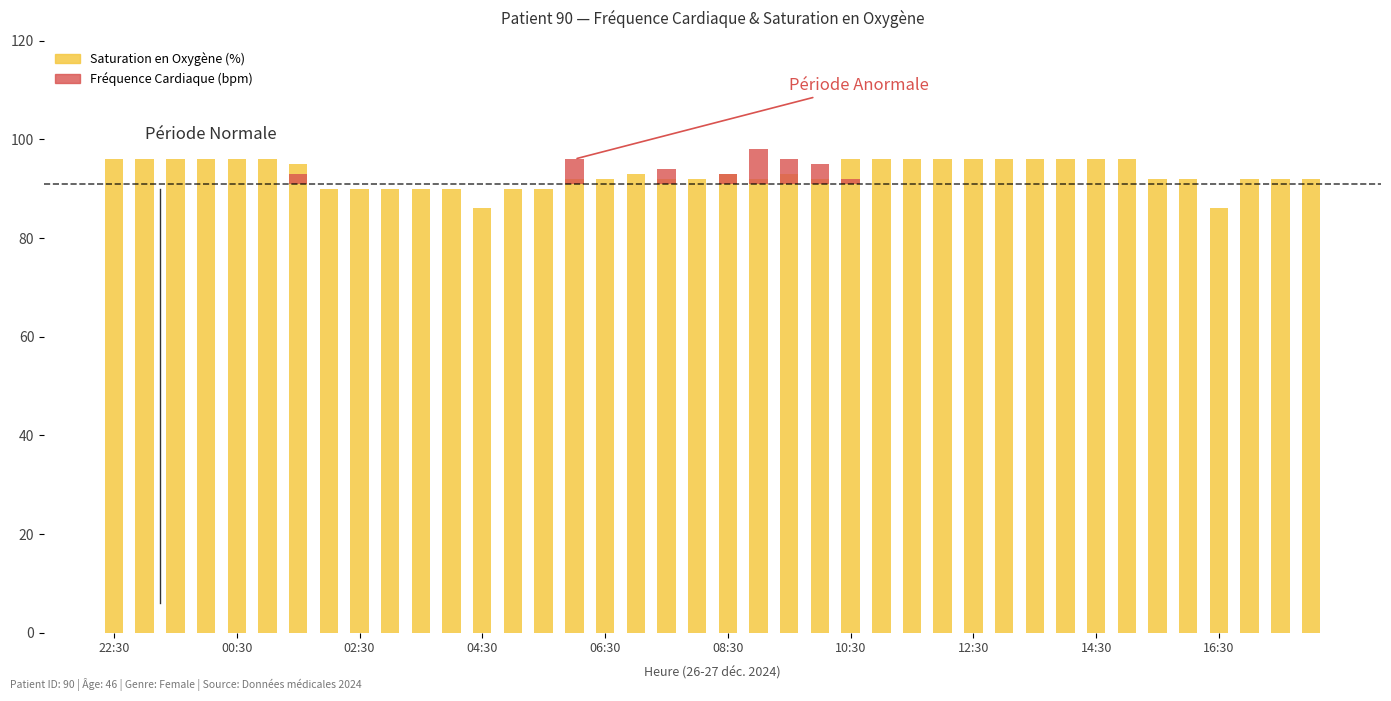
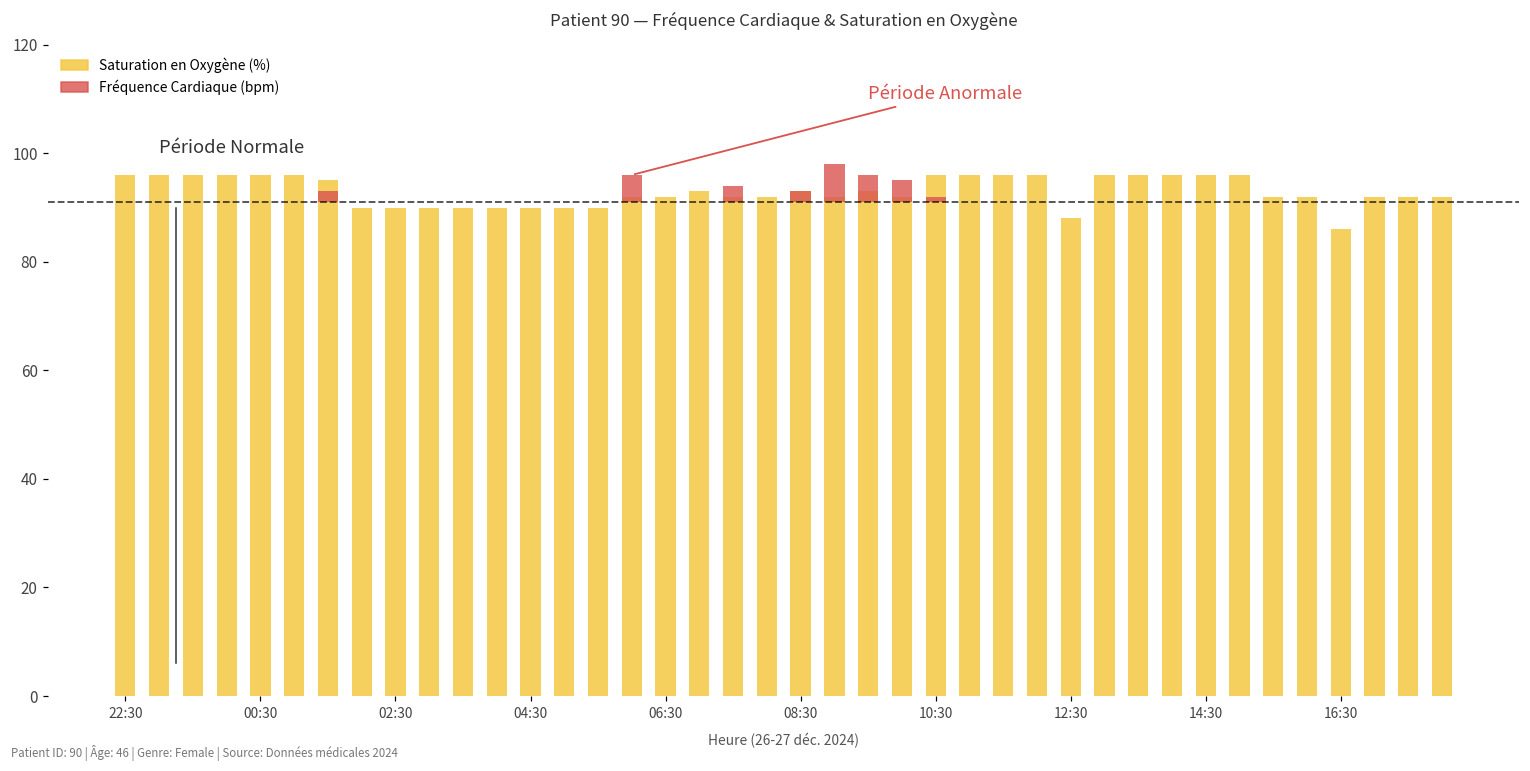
Saturation en Oxygène (%), 04:30: 86 -> 90
Saturation en Oxygène (%), 12:30: 96 -> 88
